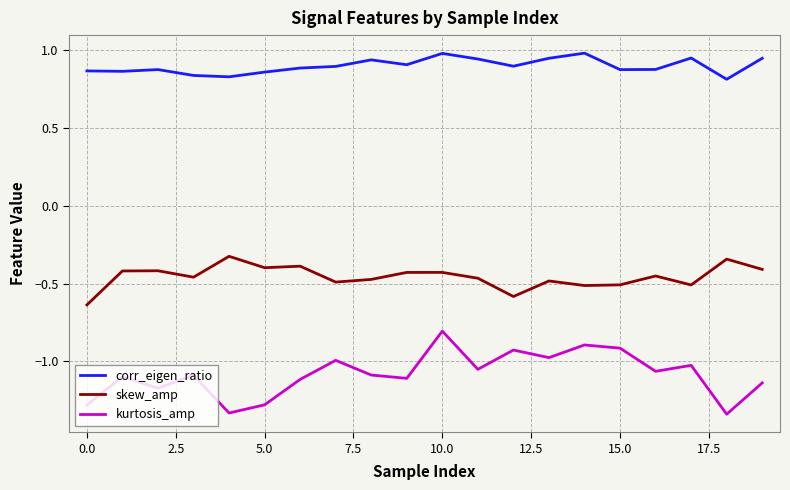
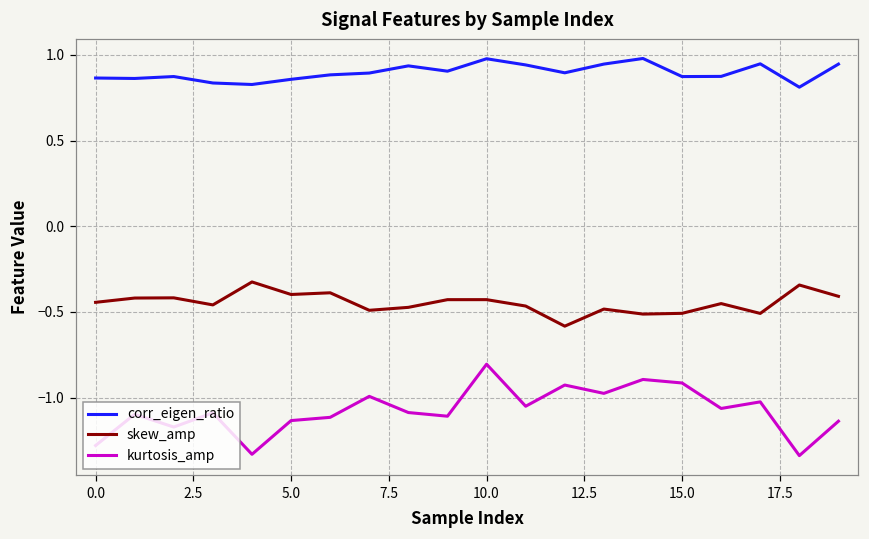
skew_amp, 0.0: -0.64 -> -0.44
kurtosis_amp, 5.0: -1.28 -> -1.13
